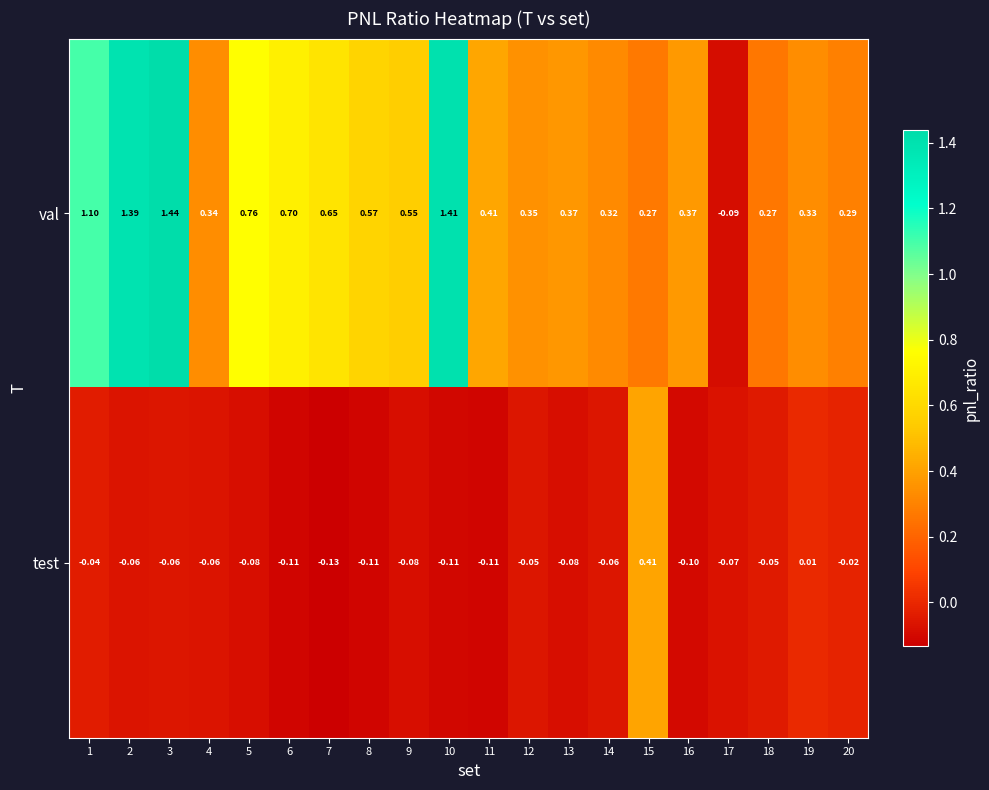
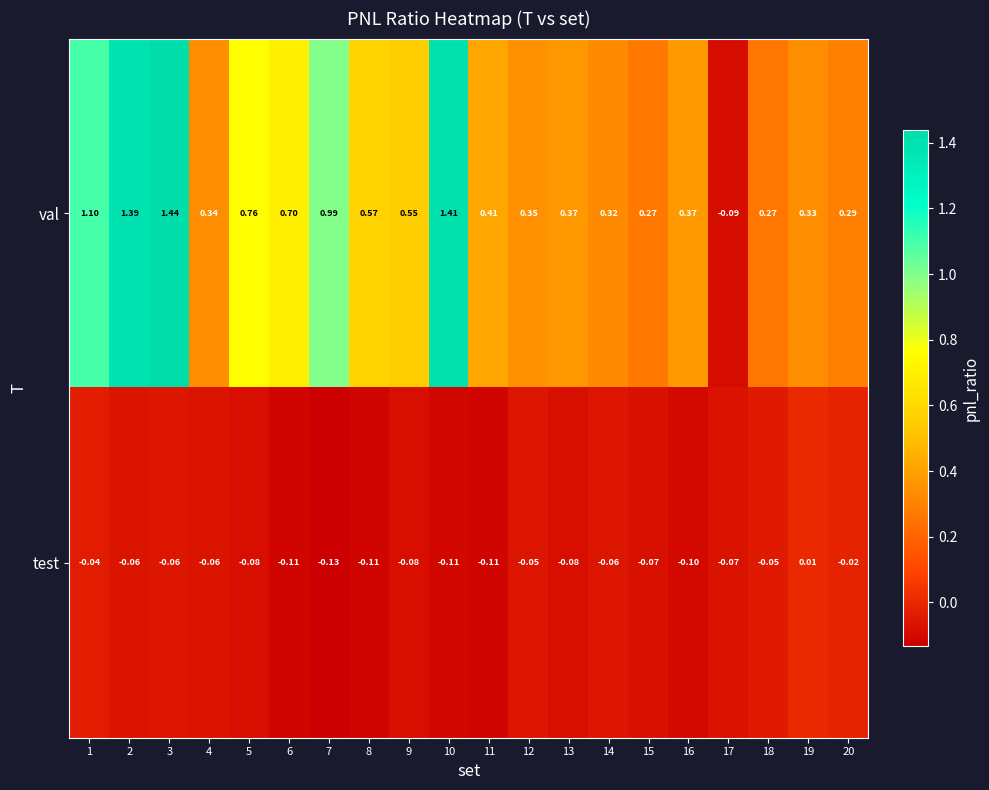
val, 7: 0.65 -> 0.99
test, 15: 0.41 -> -0.07
